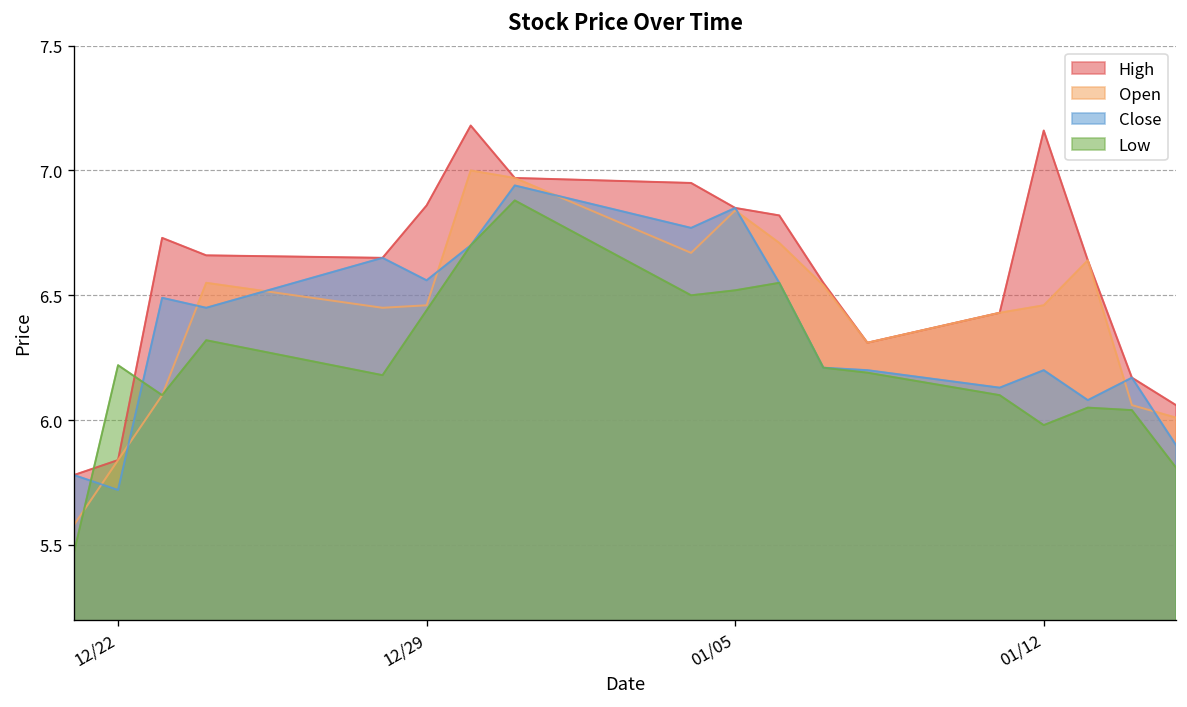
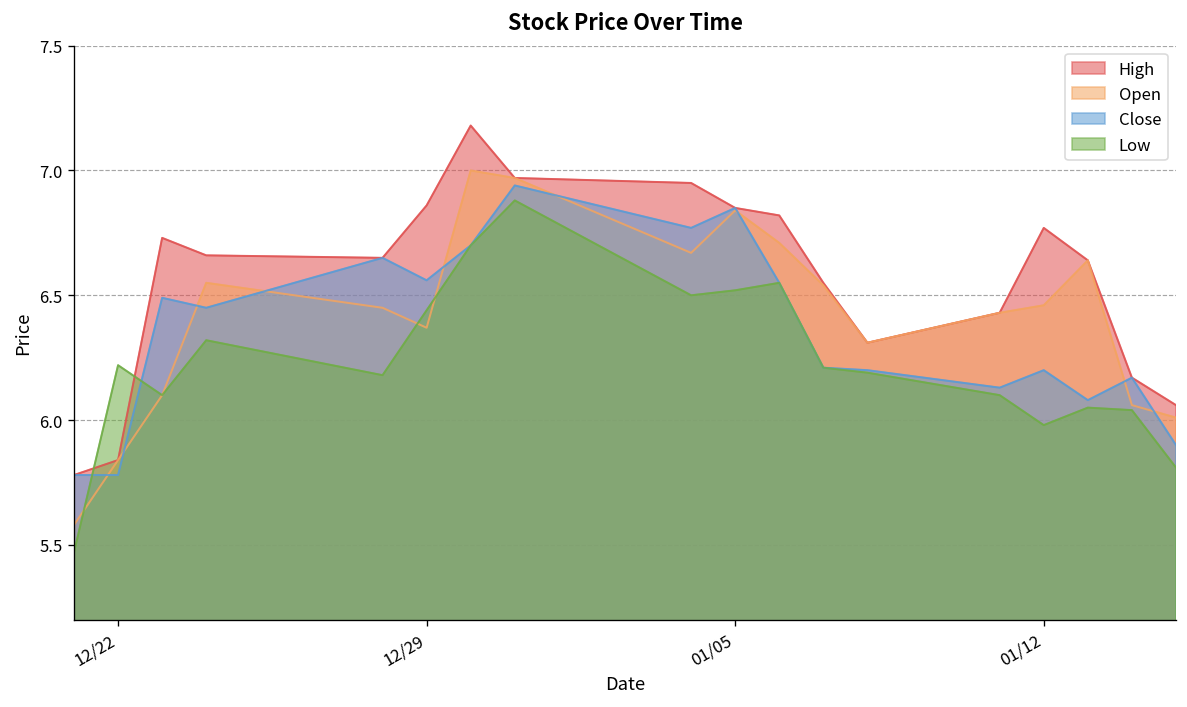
Close, 12/22: 5.72 -> 5.78
Open, 12/29: 6.46 -> 6.37
High, 01/12: 7.16 -> 6.77
